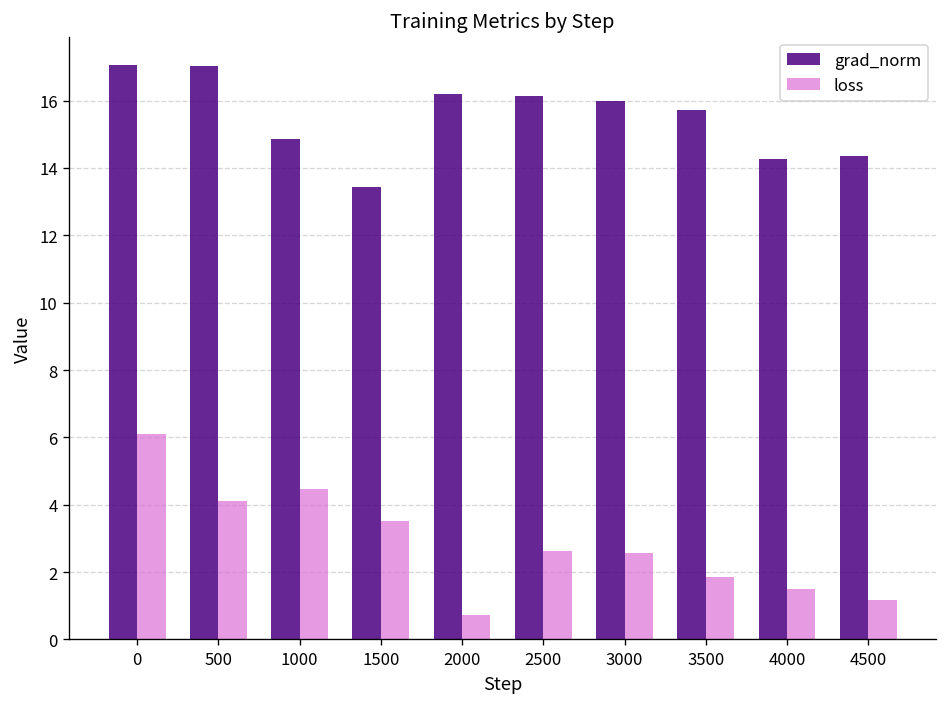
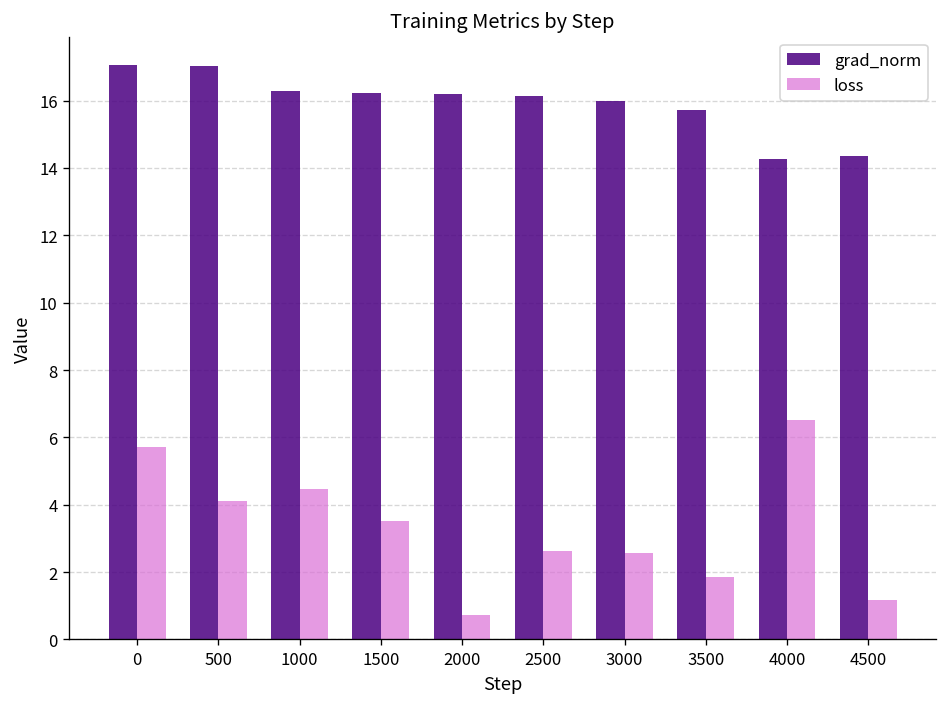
loss, 0: 6.1 -> 5.7
grad_norm, 1000: 14.8 -> 16.3
grad_norm, 1500: 13.4 -> 16.2
loss, 4000: 1.5 -> 6.5
